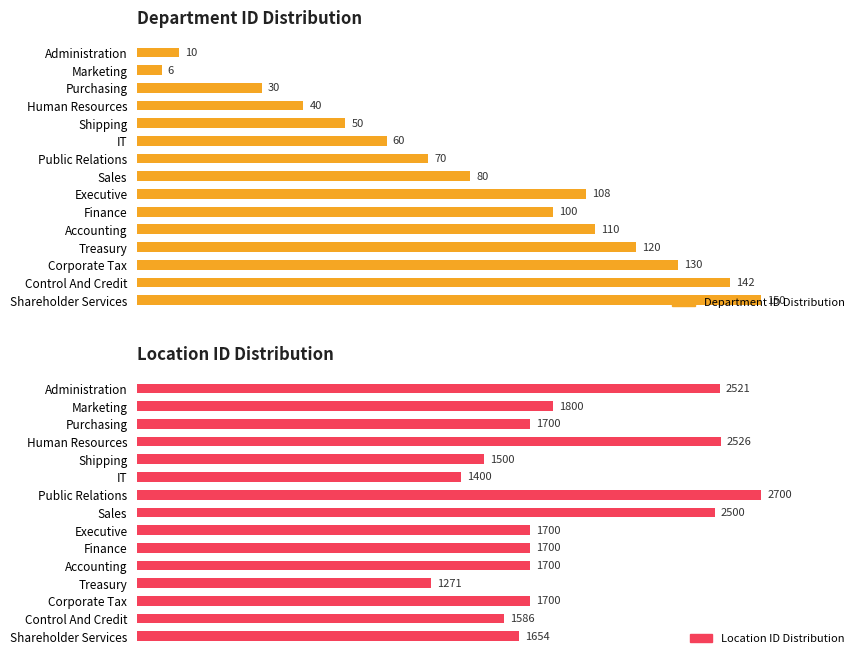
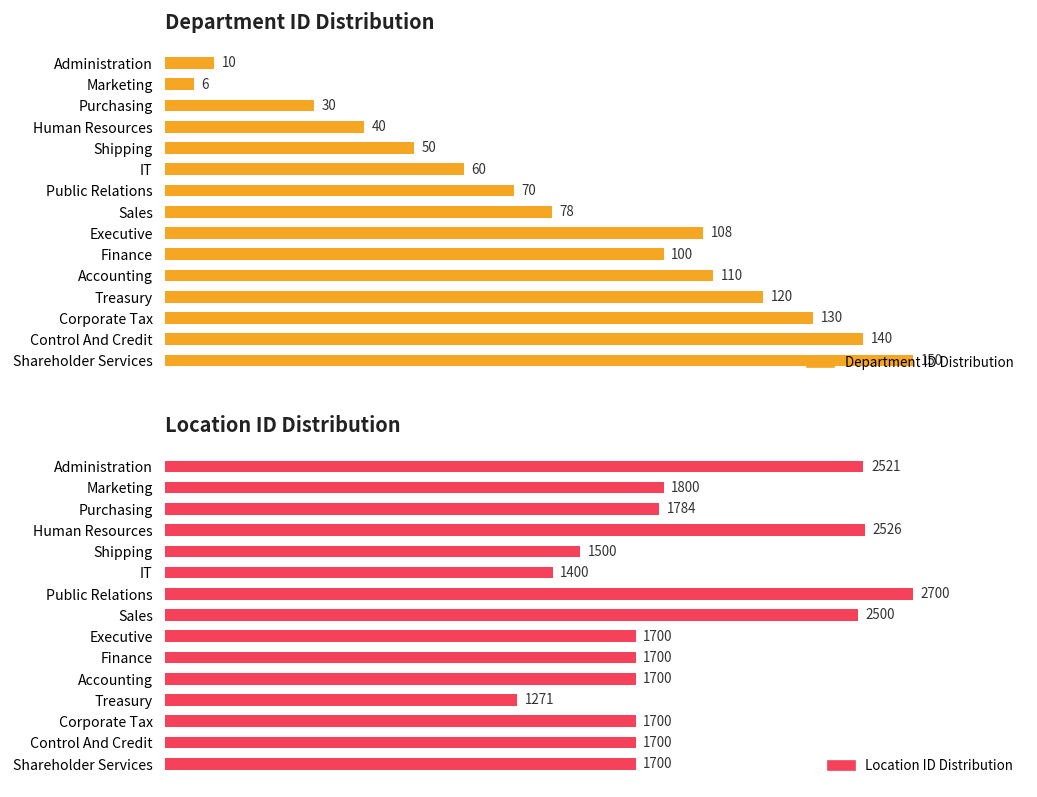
Department ID Distribution, Sales: 80 -> 78
Department ID Distribution, Control And Credit: 142 -> 140
Location ID Distribution, Purchasing: 1700 -> 1784
Location ID Distribution, Control And Credit: 1586 -> 1700
Location ID Distribution, Shareholder Services: 1654 -> 1700
